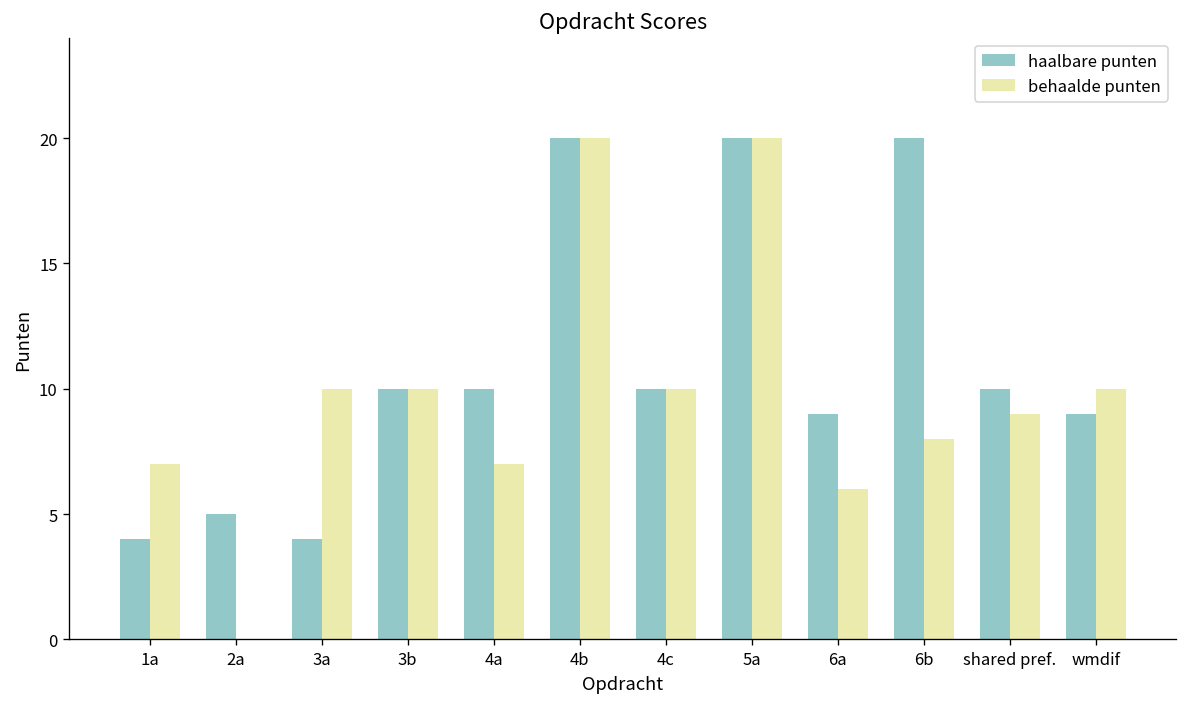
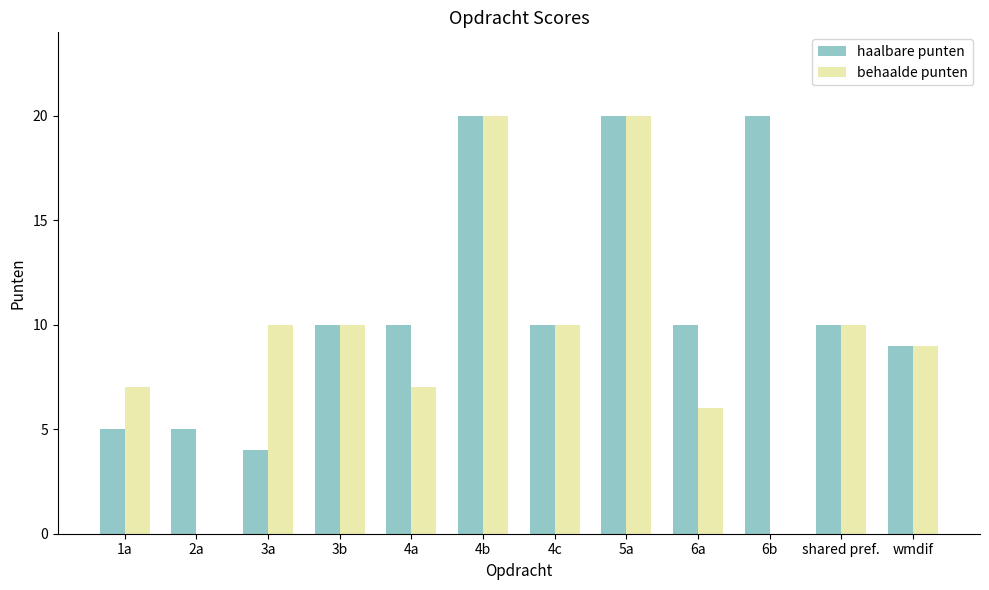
haalbare punten, 1a: 4 -> 5
haalbare punten, 6a: 9 -> 10
behaalde punten, 6b: 8 -> 0
behaalde punten, shared pref.: 9 -> 10
behaalde punten, wmdif: 10 -> 9
